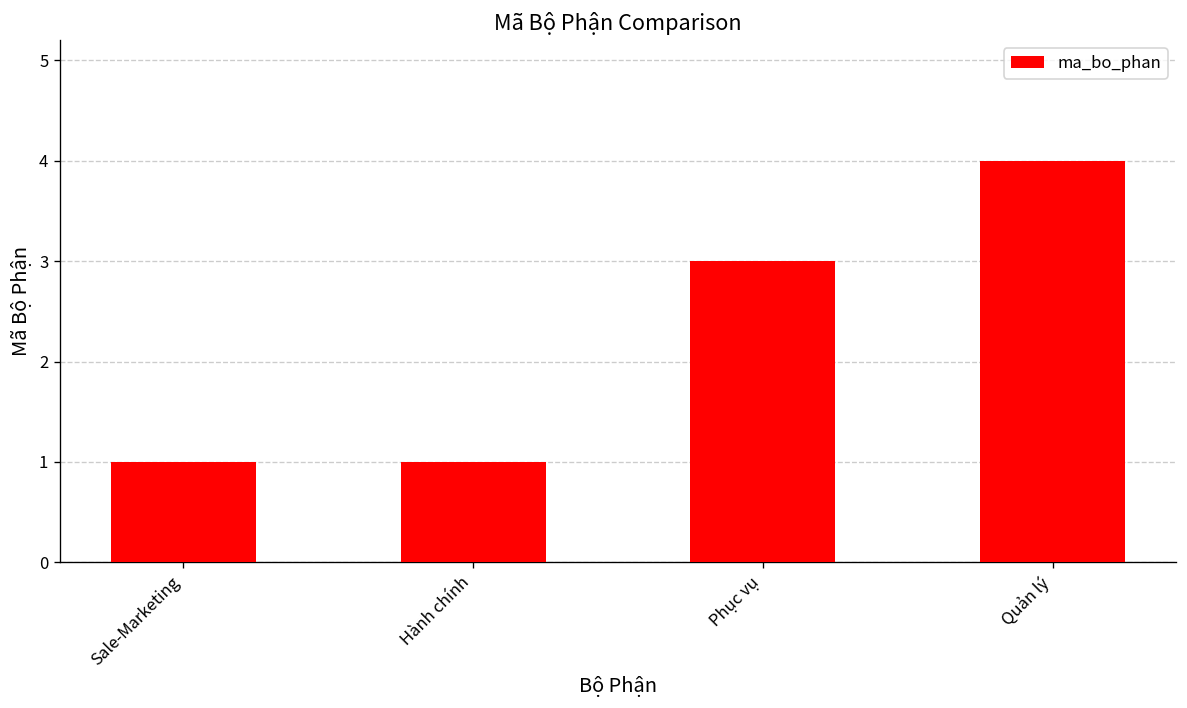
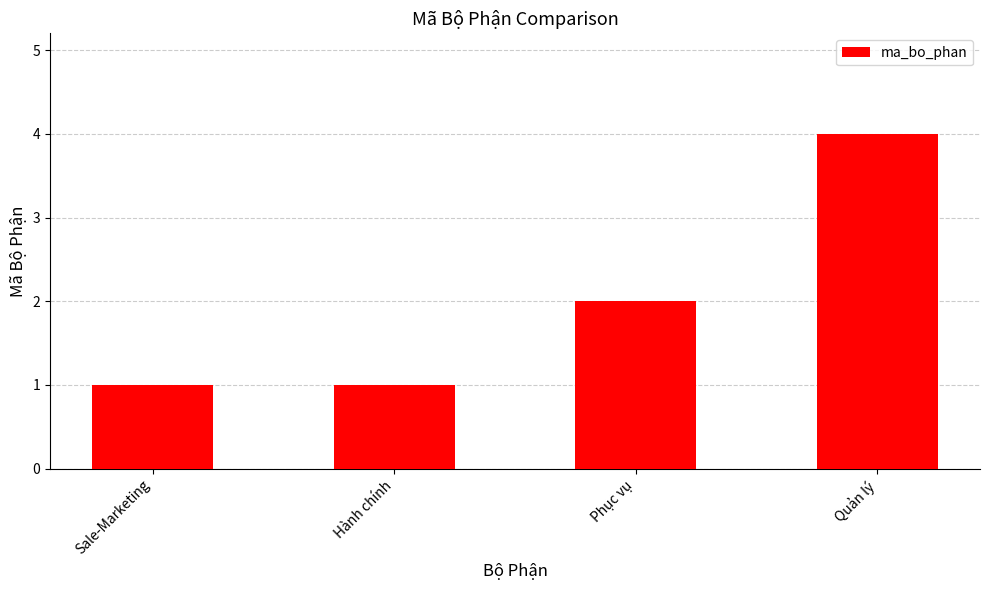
Phục vụ: 3 -> 2
